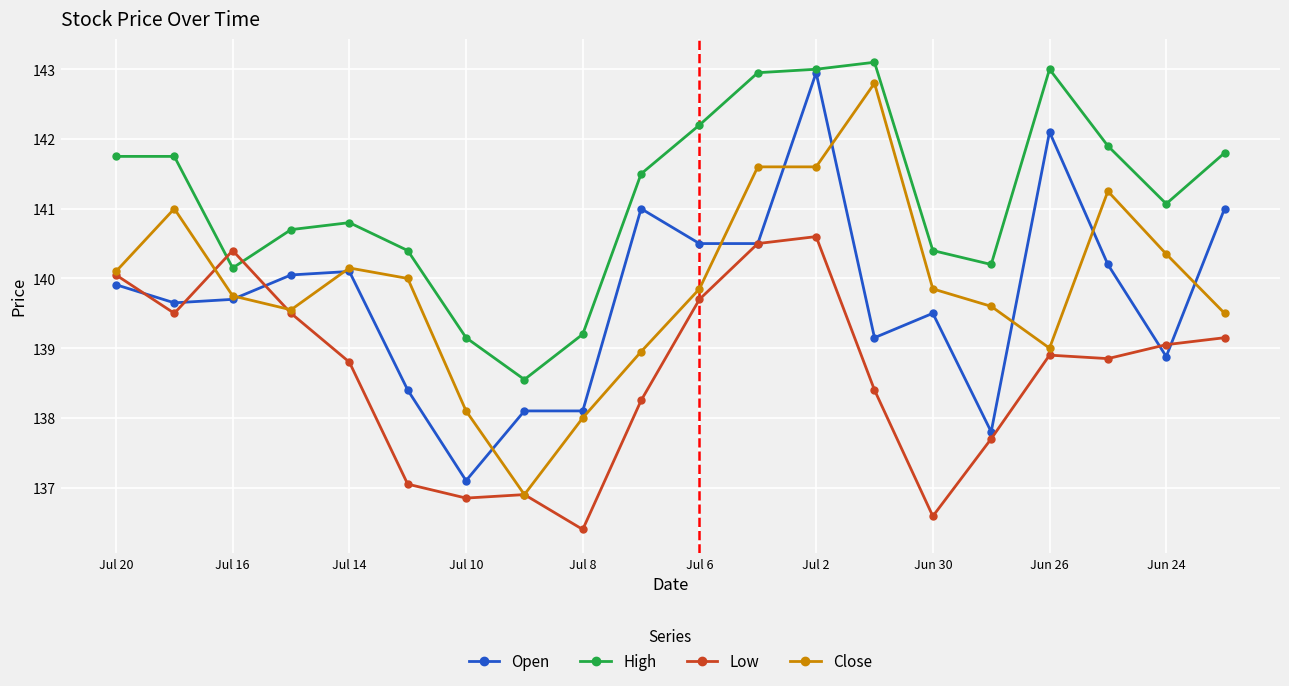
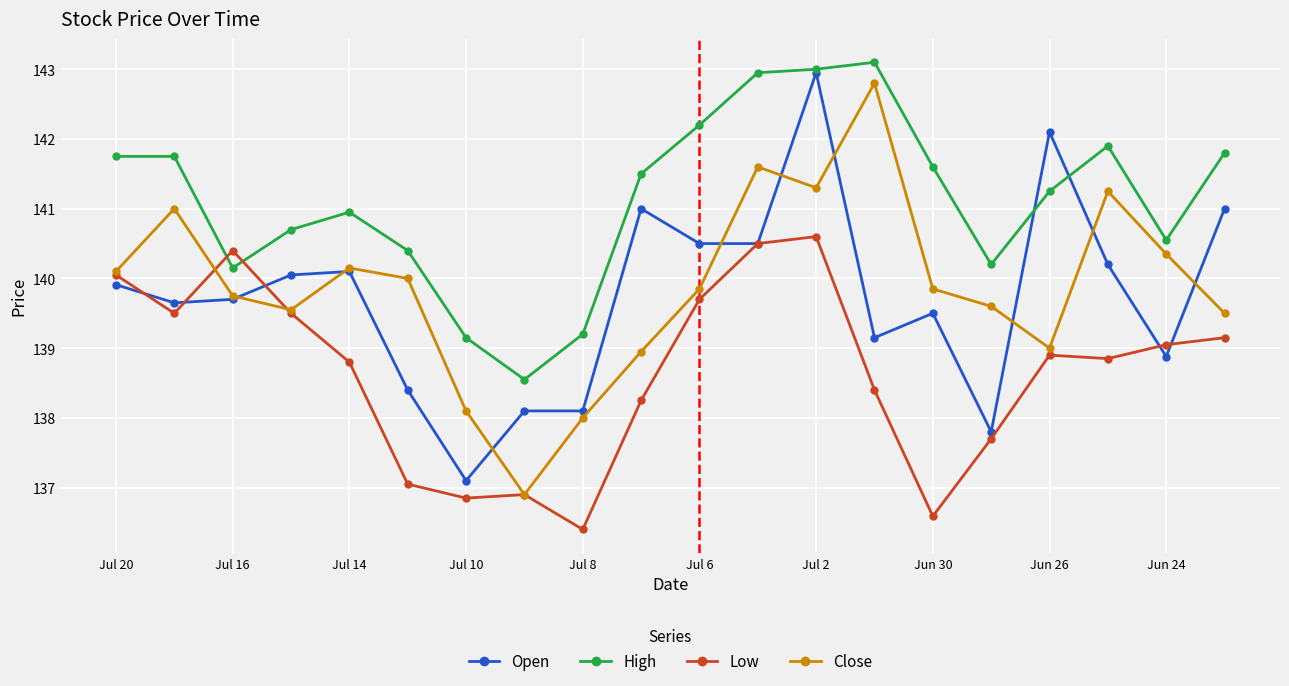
High, Jul 14: 140.8 -> 141.0
Close, Jul 2: 141.6 -> 141.3
High, Jun 30: 140.4 -> 141.6
High, Jun 26: 143.0 -> 141.3
High, Jun 24: 141.1 -> 140.6
